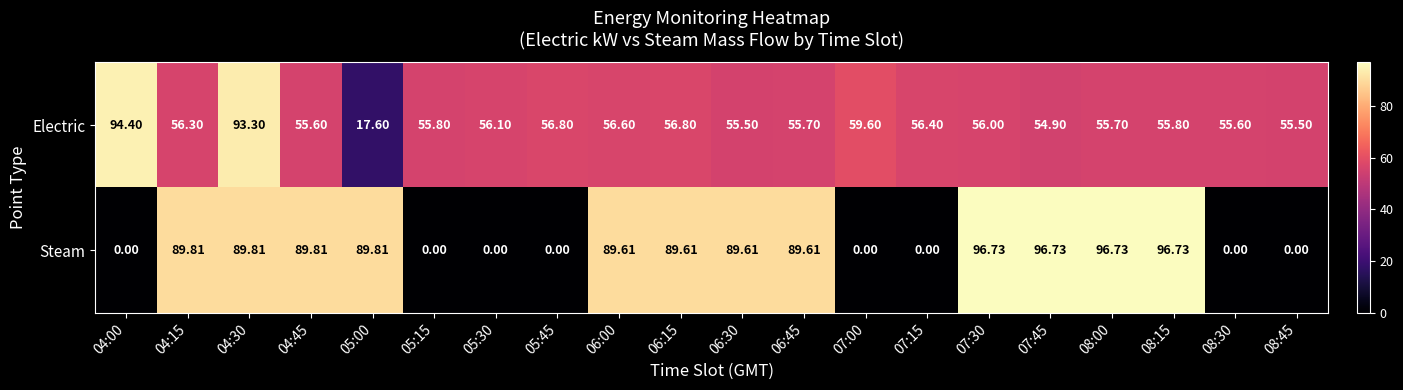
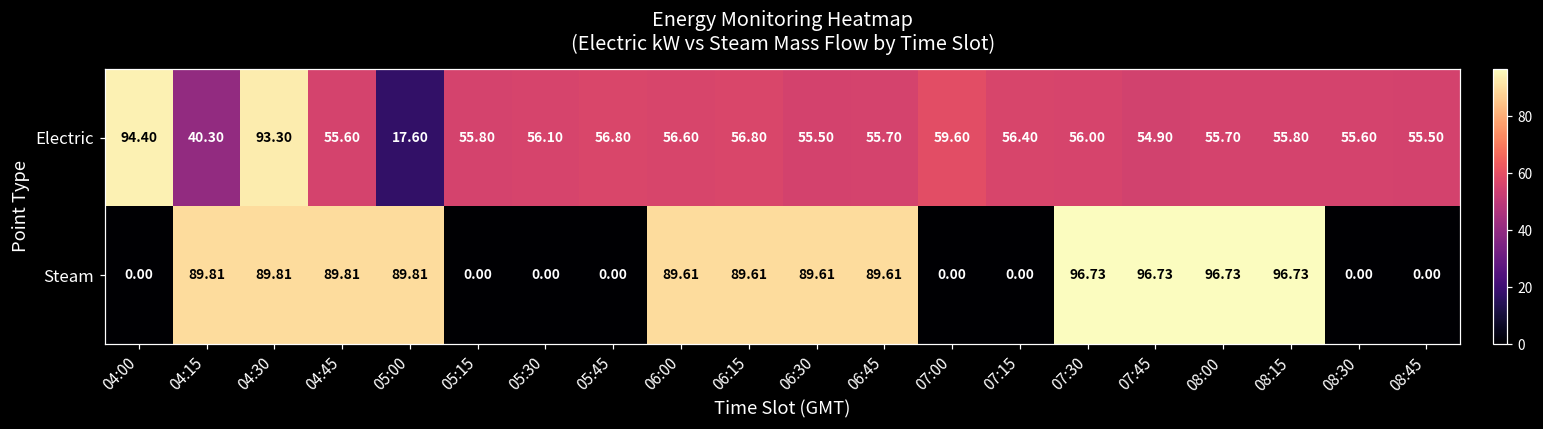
Electric, 04:15: 56.30 -> 40.30
